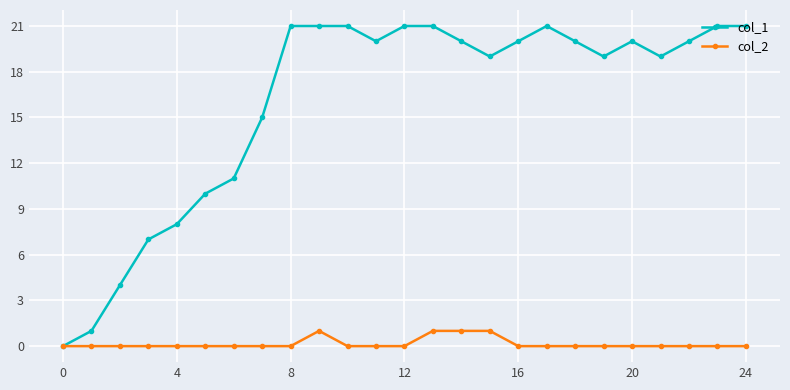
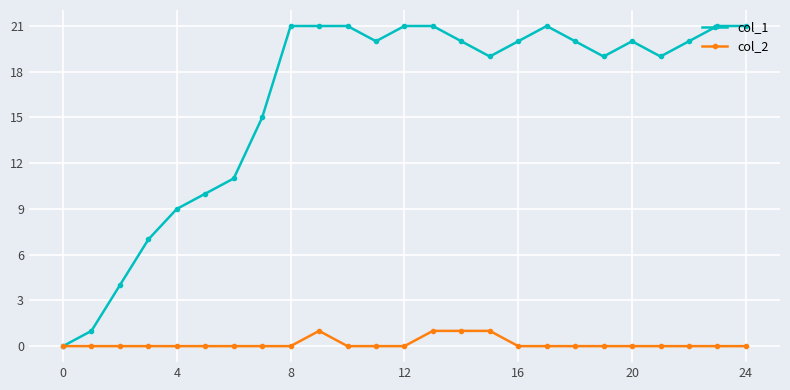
col_1, 4: 8 -> 9
